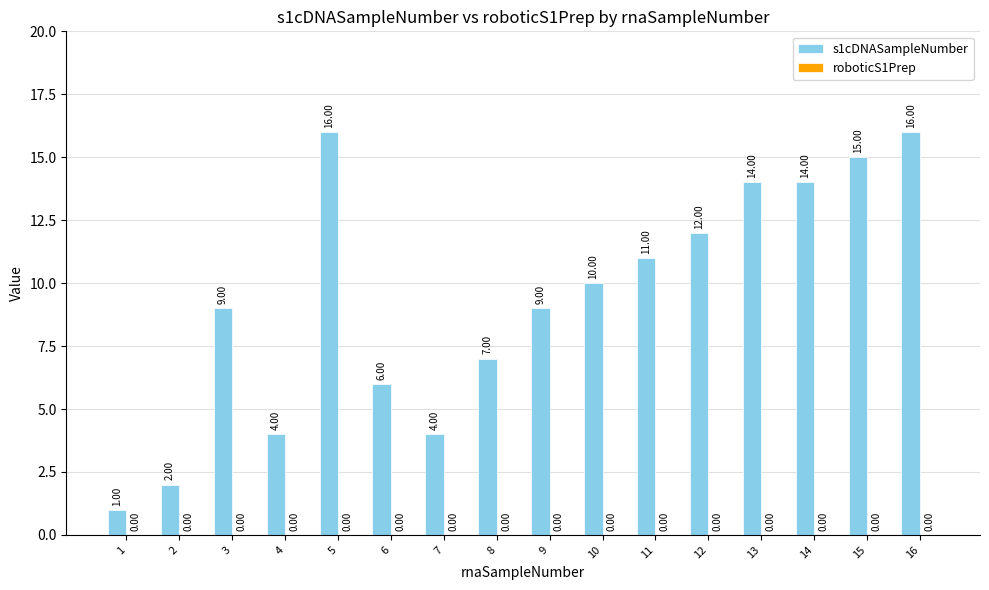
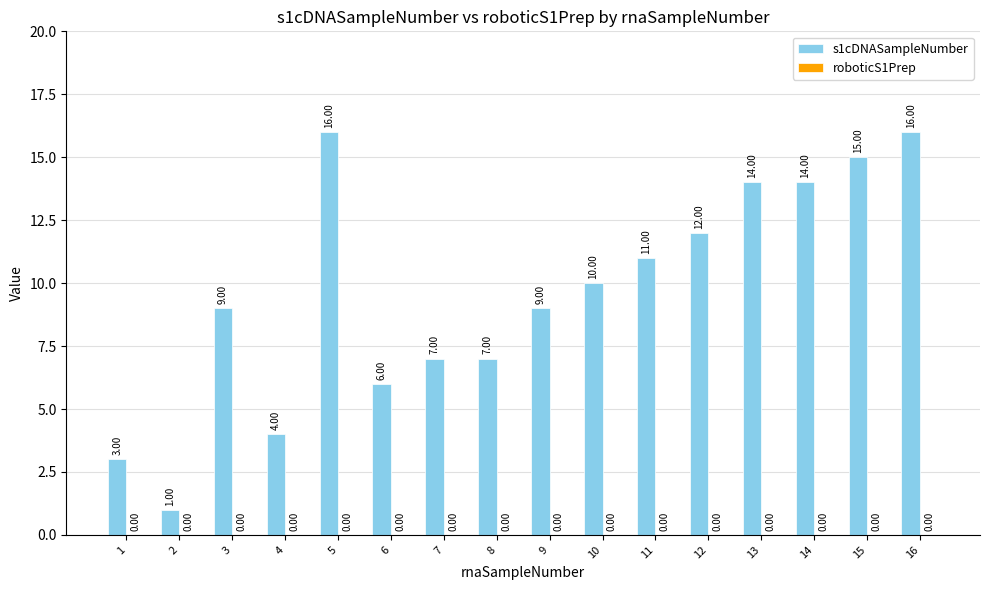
s1cDNASampleNumber, 1: 1.00 -> 3.00
s1cDNASampleNumber, 2: 2.00 -> 1.00
s1cDNASampleNumber, 7: 4.00 -> 7.00
